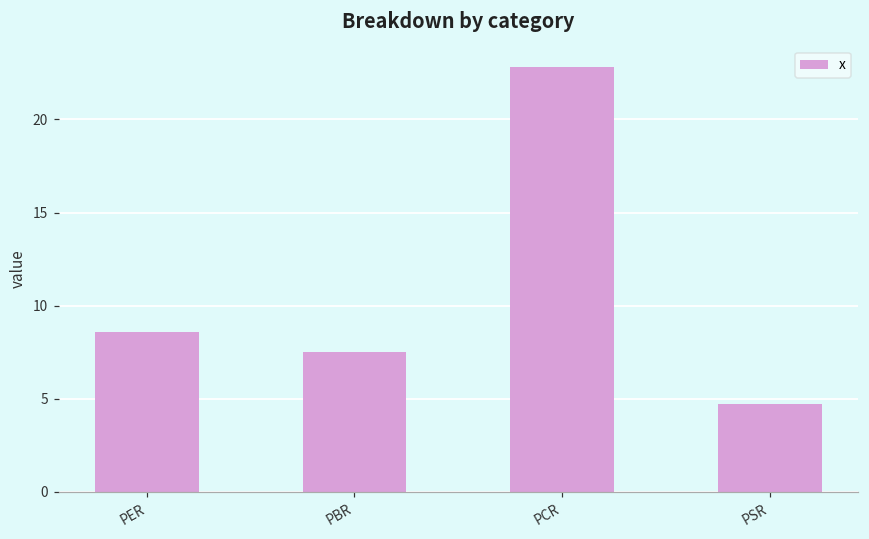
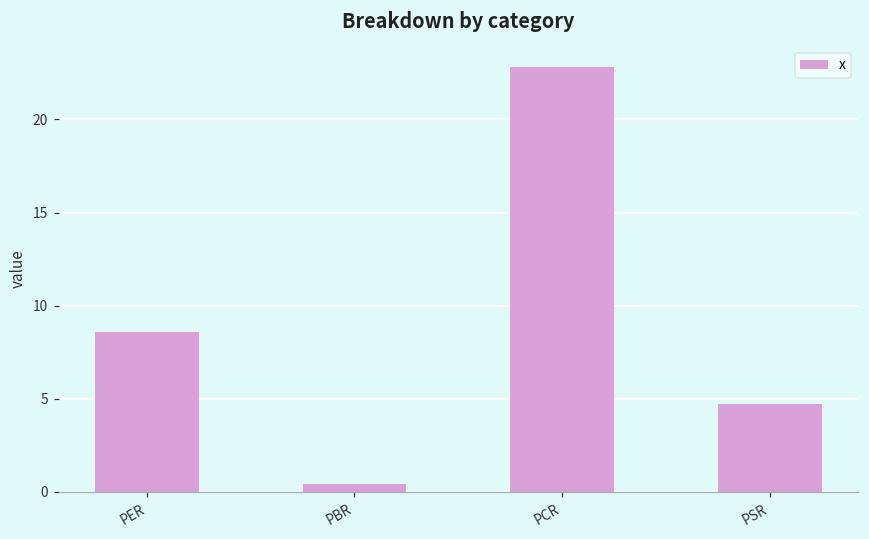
PBR: 7.5 -> 0.4
